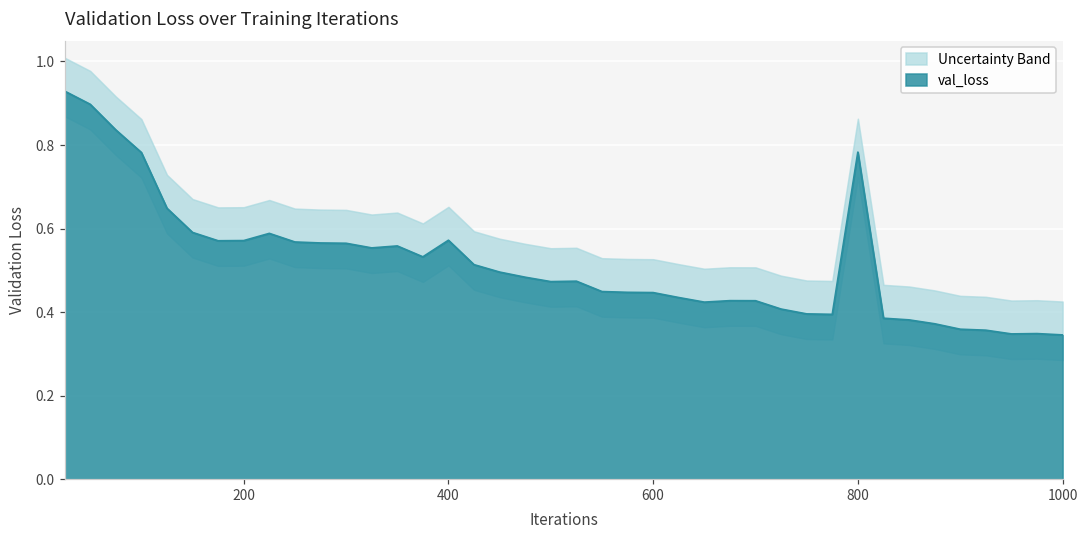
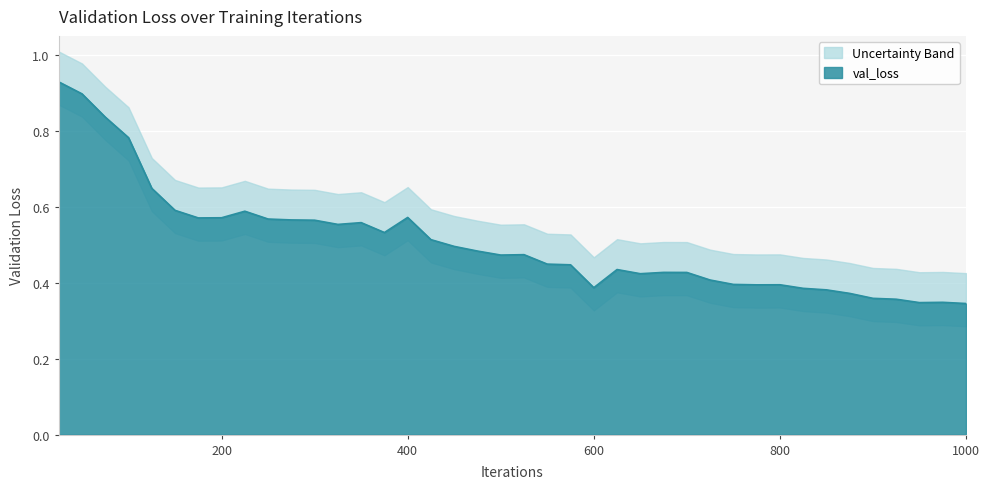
val_loss, 600: 0.45 -> 0.39
val_loss, 800: 0.78 -> 0.39
